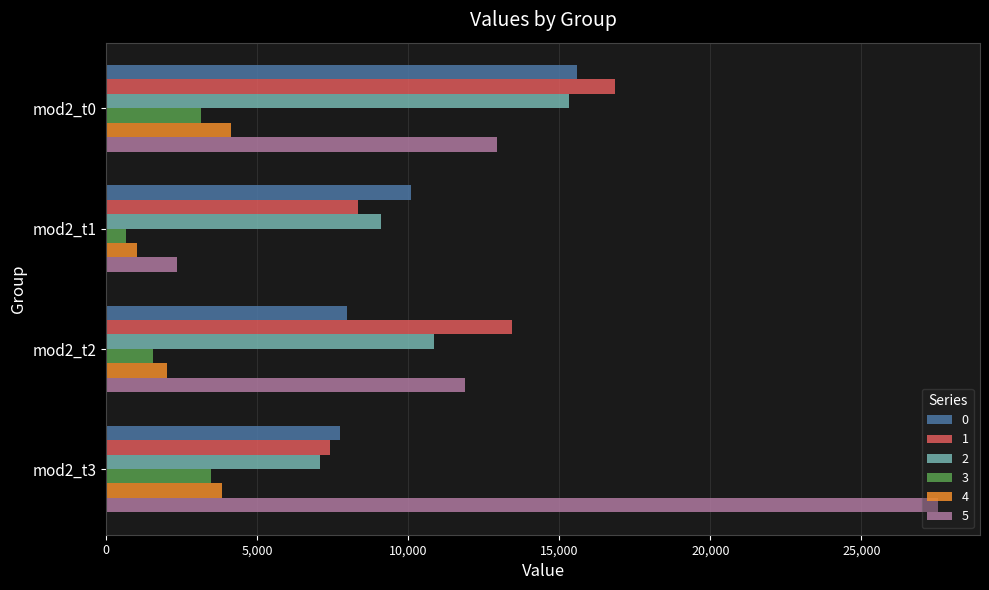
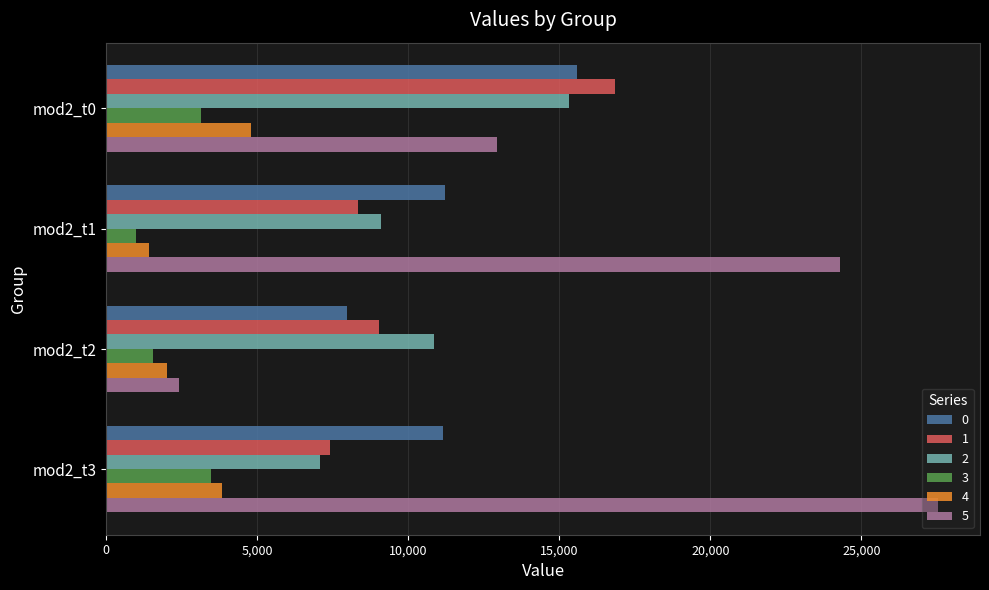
4, mod2_t0: 4,100 -> 4,800
0, mod2_t1: 10,100 -> 11,200
3, mod2_t1: 600 -> 1,000
4, mod2_t1: 1,000 -> 1,400
5, mod2_t1: 2,400 -> 24,300
1, mod2_t2: 13,400 -> 9,000
5, mod2_t2: 11,900 -> 2,400
0, mod2_t3: 7,700 -> 11,200
